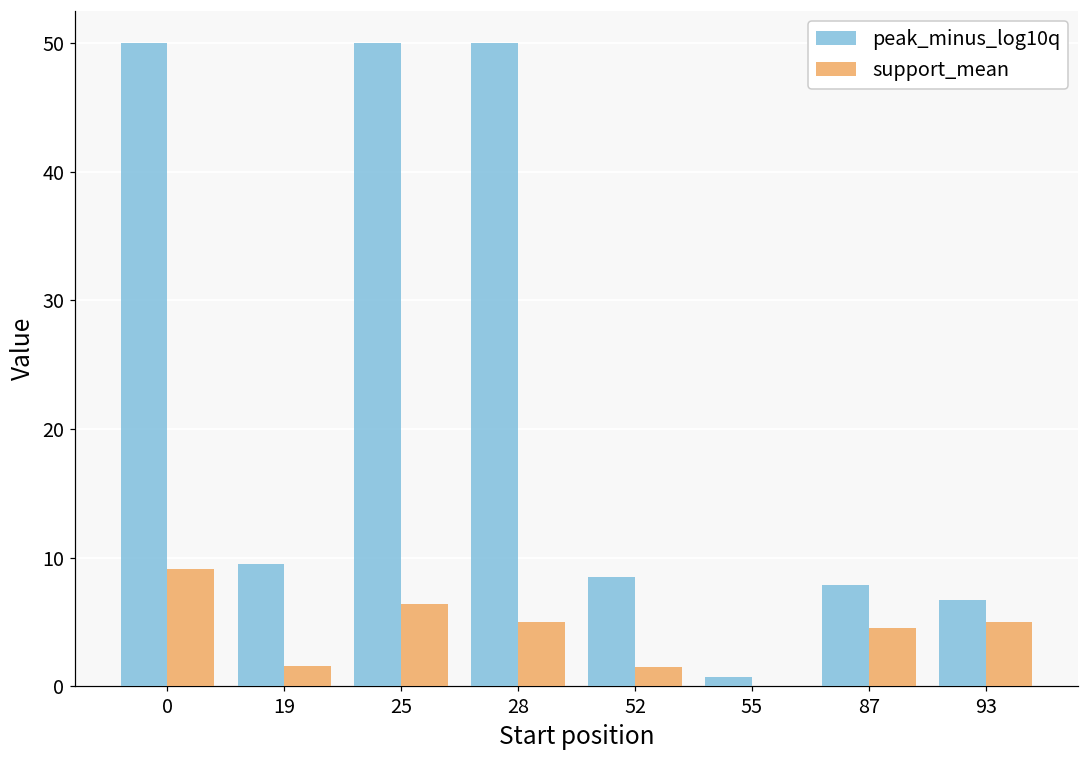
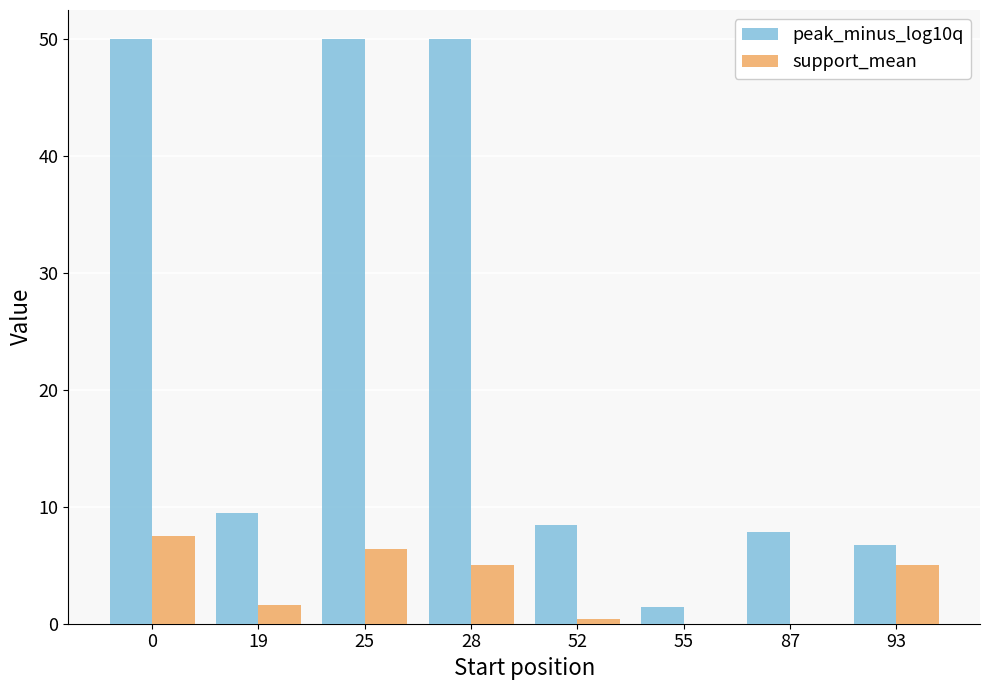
support_mean, 0: 9.1 -> 7.5
support_mean, 52: 1.5 -> 0.4
peak_minus_log10q, 55: 0.7 -> 1.4
support_mean, 87: 4.5 -> 0.0
